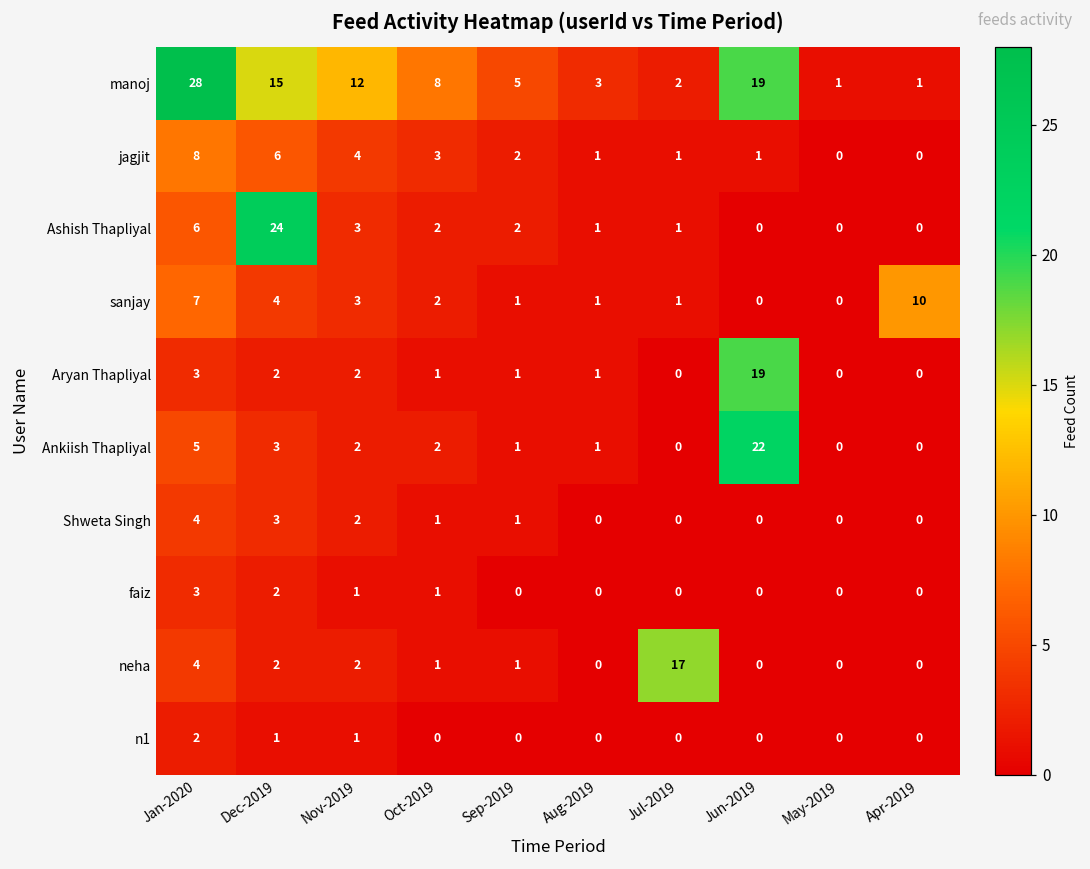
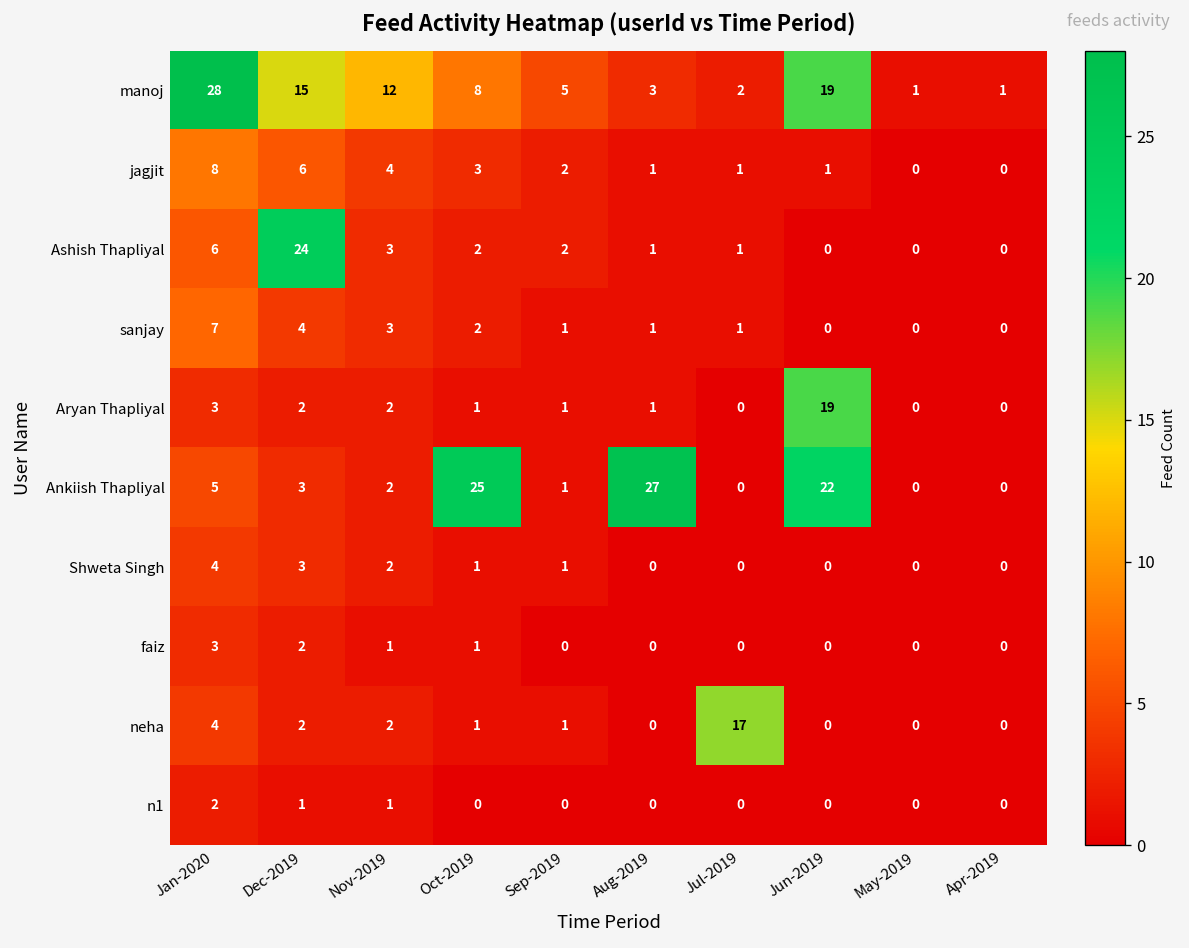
sanjay, Apr-2019: 10 -> 0
Ankiish Thapliyal, Oct-2019: 2 -> 25
Ankiish Thapliyal, Aug-2019: 1 -> 27
